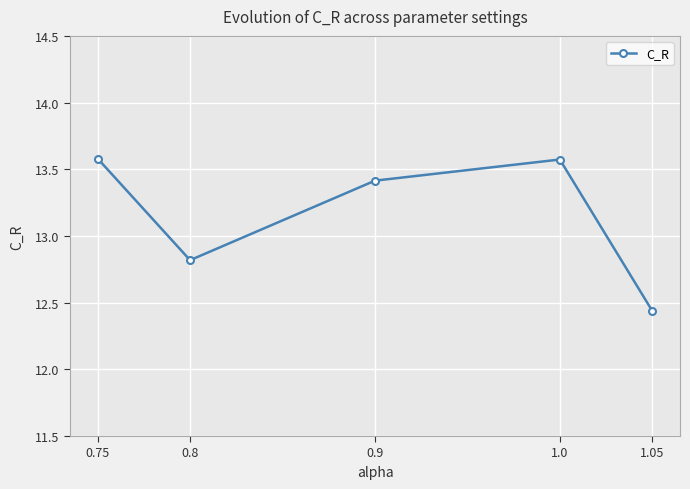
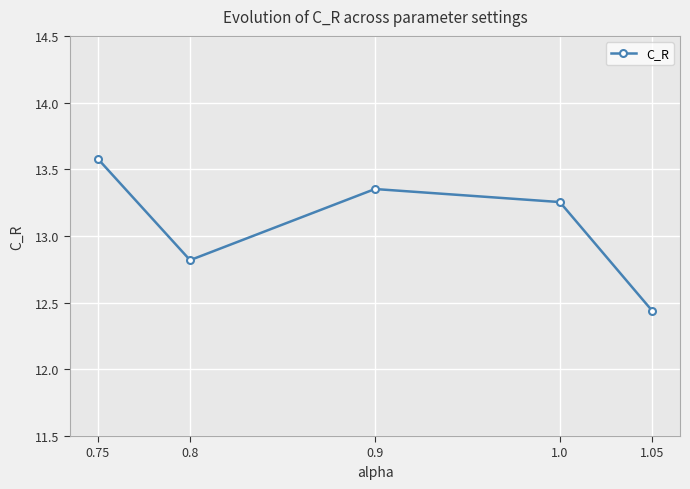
0.9: 13.41 -> 13.35
1.0: 13.57 -> 13.25
